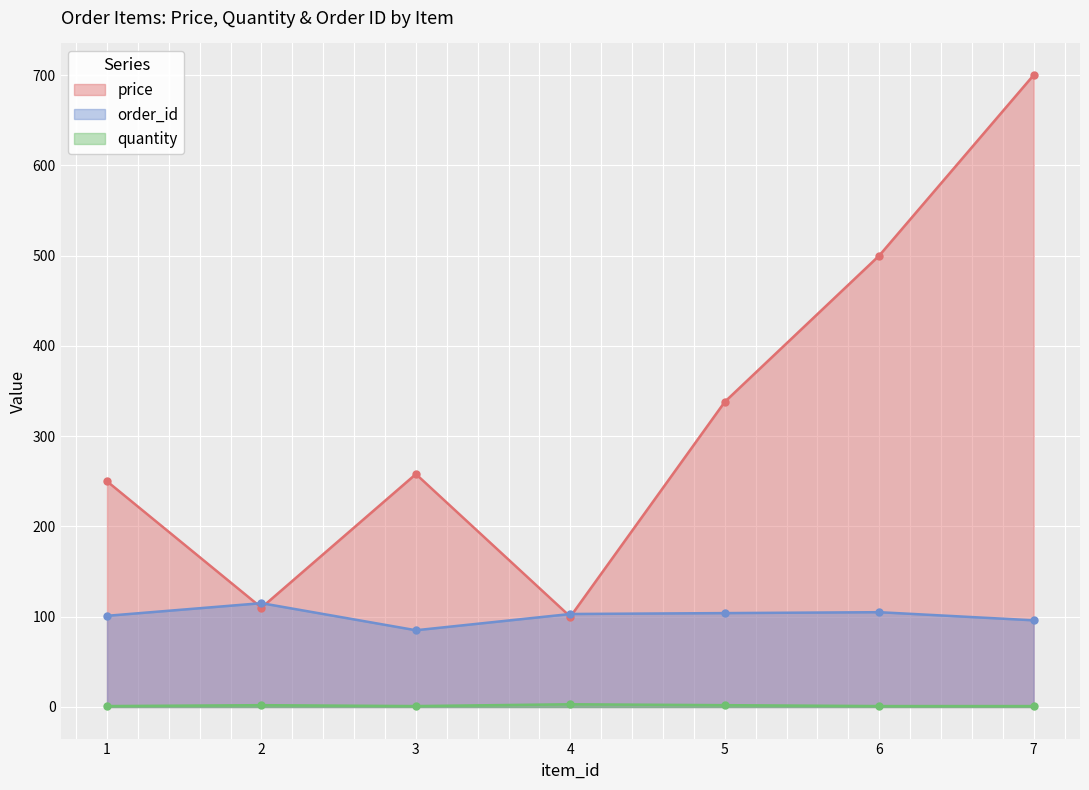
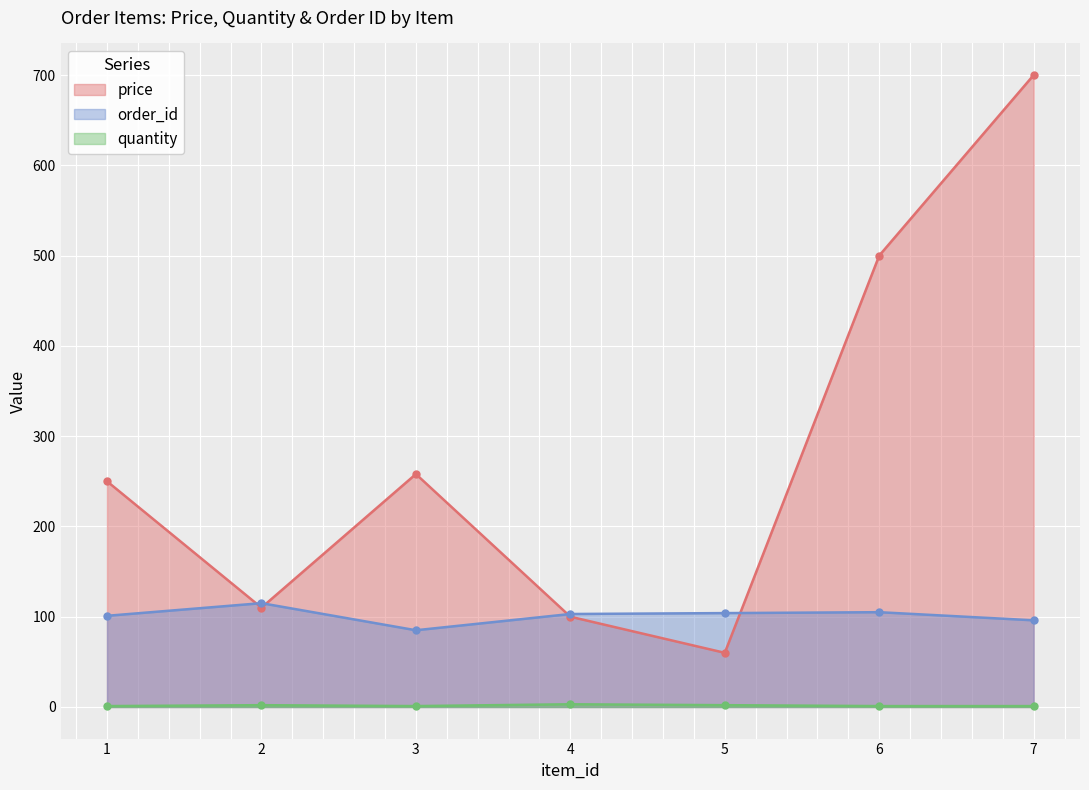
price, 5: 340 -> 60
